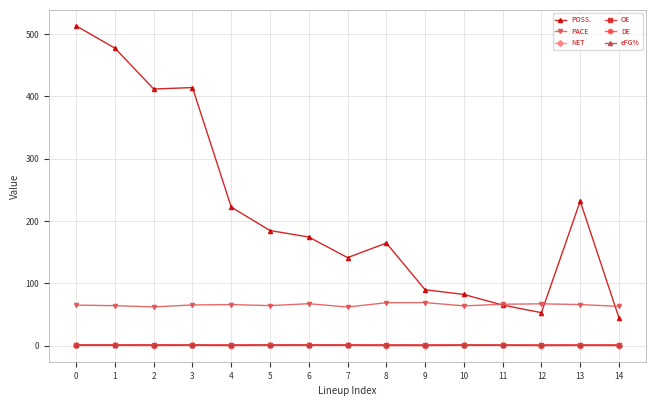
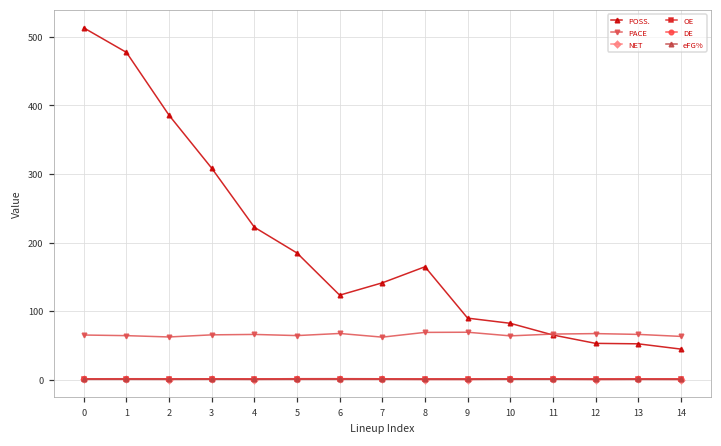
POSS., 2: 410 -> 390
POSS., 3: 410 -> 310
POSS., 6: 170 -> 120
POSS., 13: 230 -> 50
